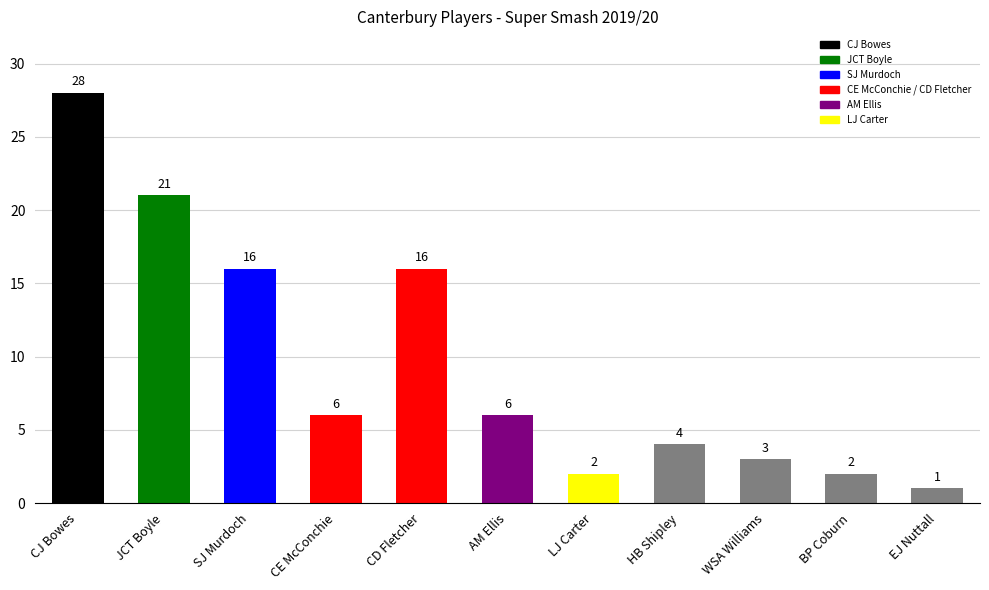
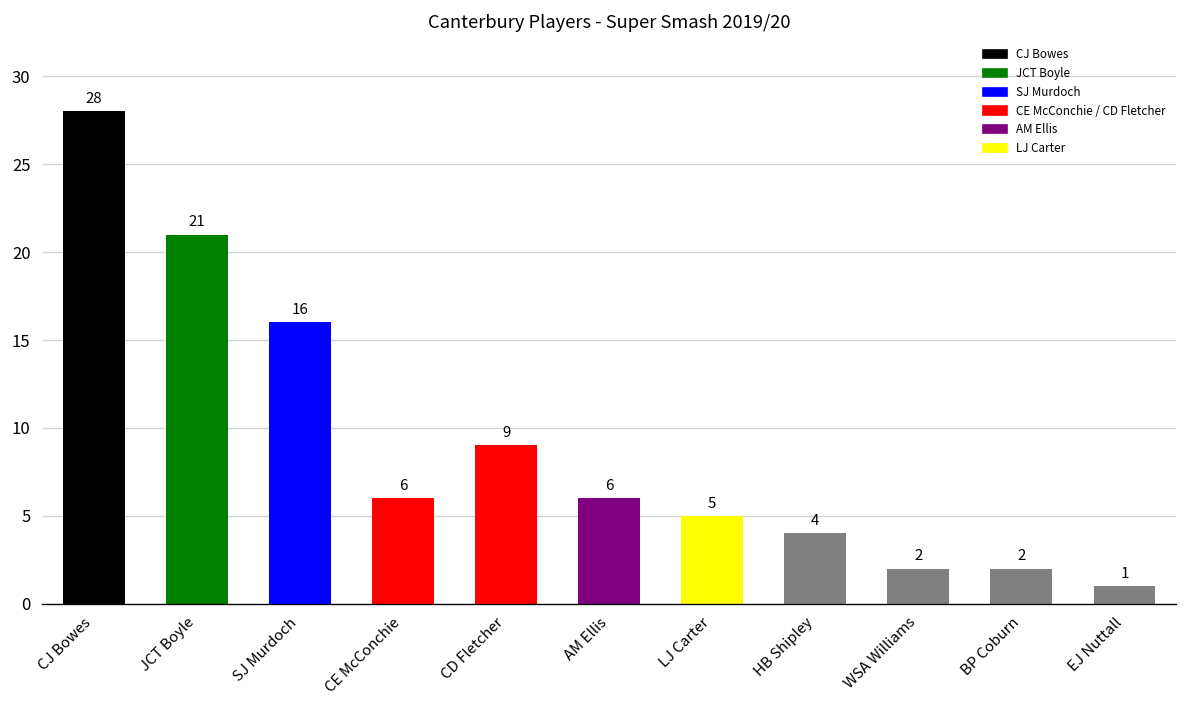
CD Fletcher: 16 -> 9
LJ Carter: 2 -> 5
WSA Williams: 3 -> 2
